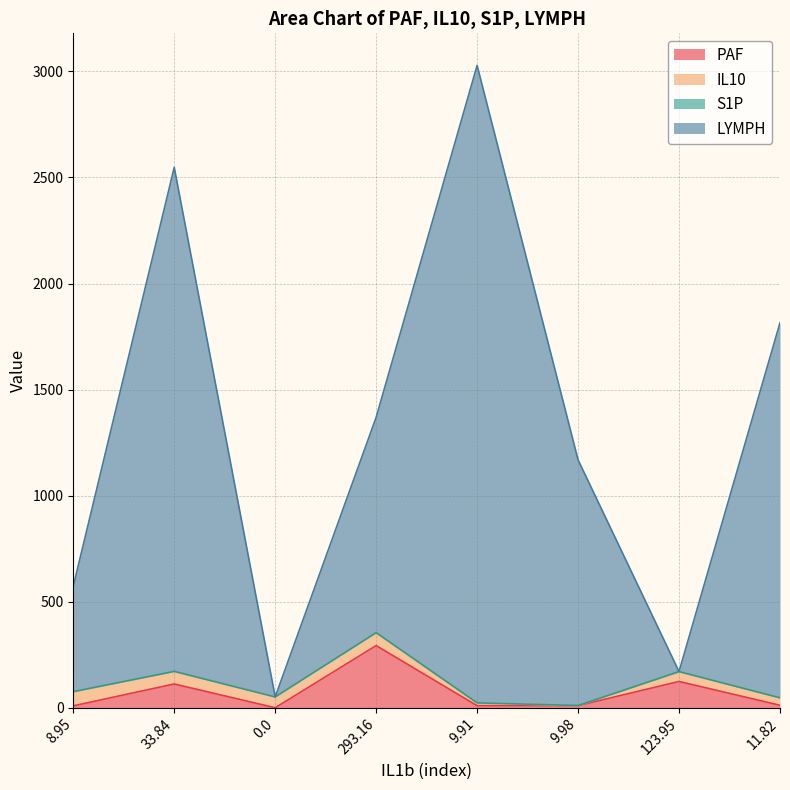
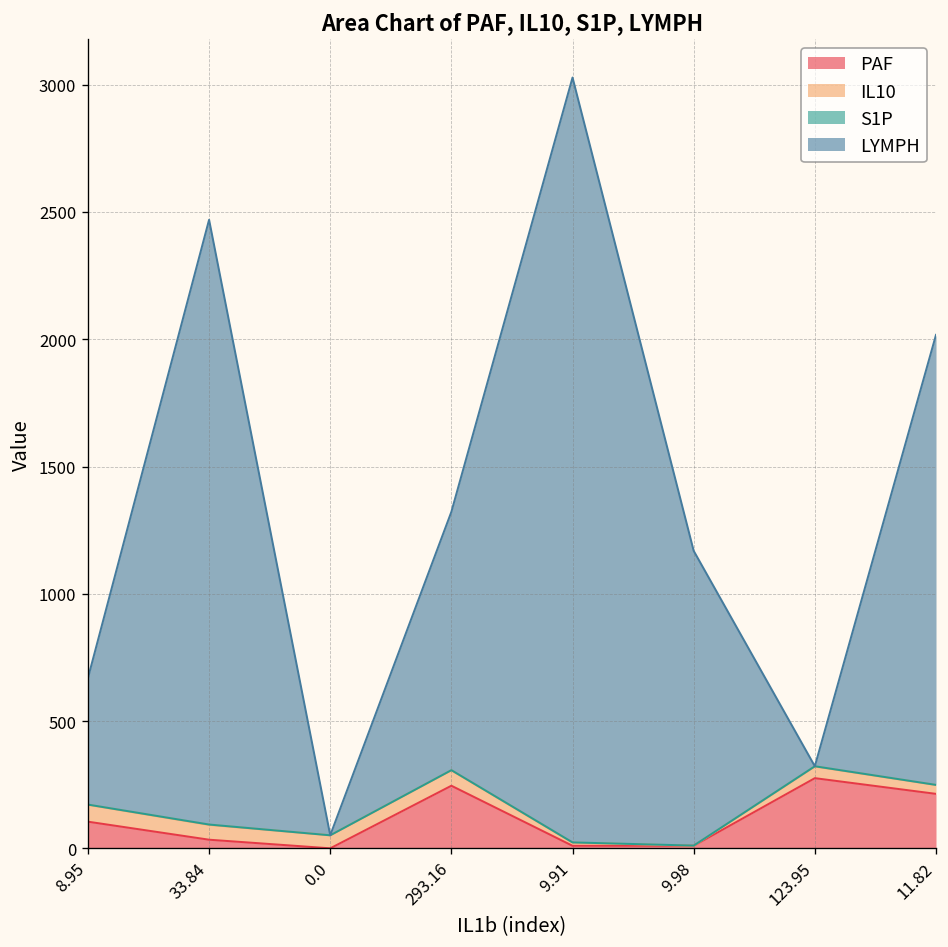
PAF, 8.95: 10 -> 100
PAF, 33.84: 110 -> 30
PAF, 293.16: 290 -> 250
PAF, 123.95: 120 -> 280
PAF, 11.82: 10 -> 210
